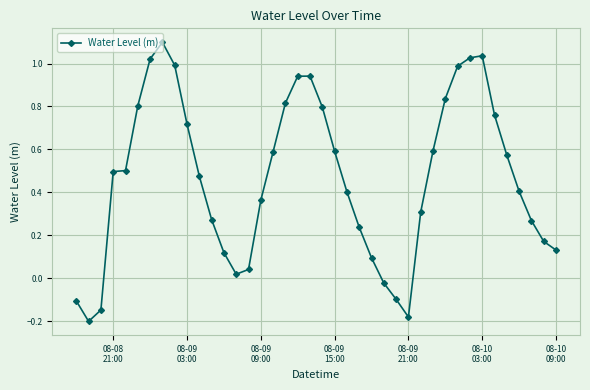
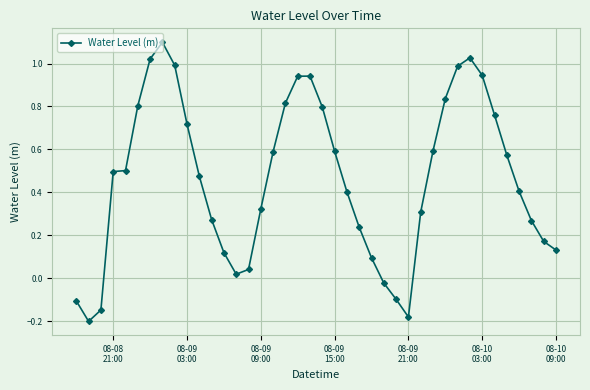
08-09 09:00: 0.36 -> 0.32
08-10 03:00: 1.04 -> 0.94
